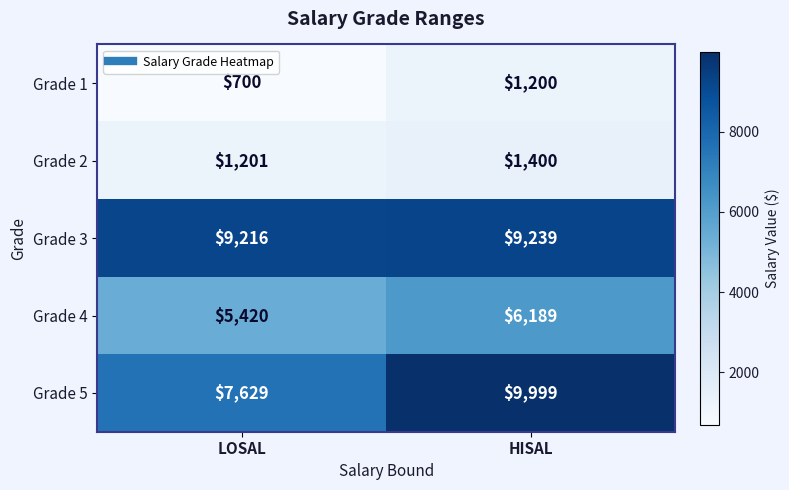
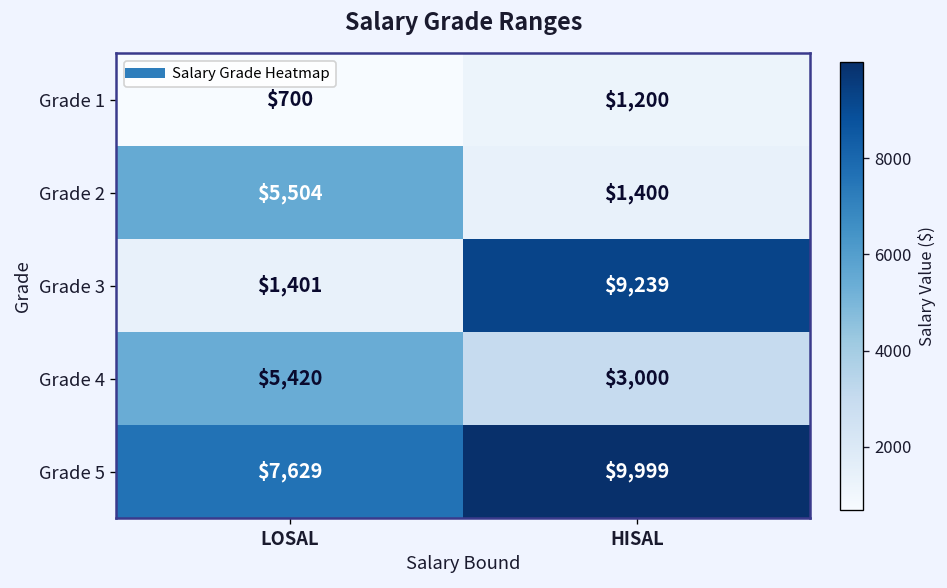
Grade 2, LOSAL: $1,201 -> $5,504
Grade 3, LOSAL: $9,216 -> $1,401
Grade 4, HISAL: $6,189 -> $3,000
